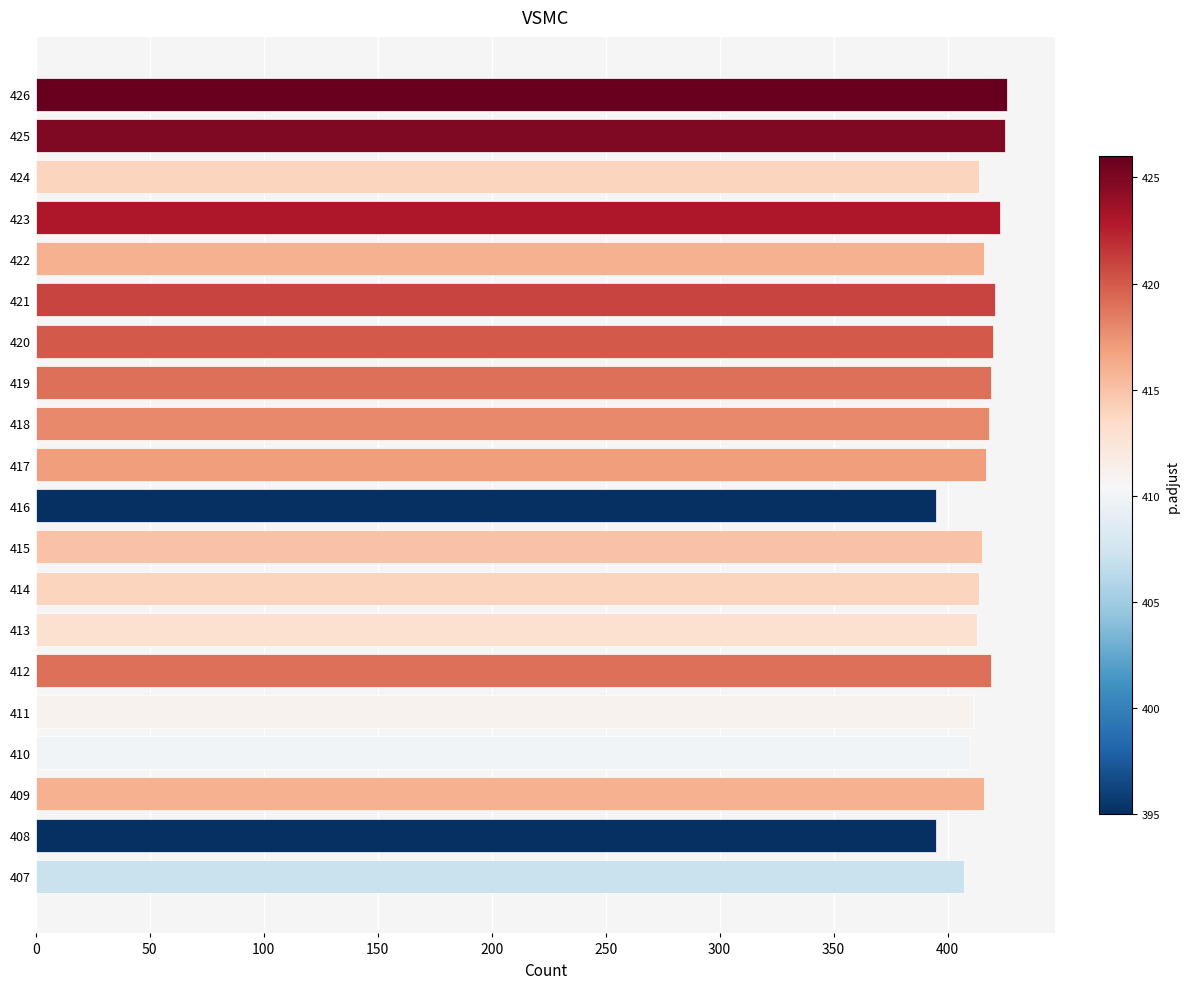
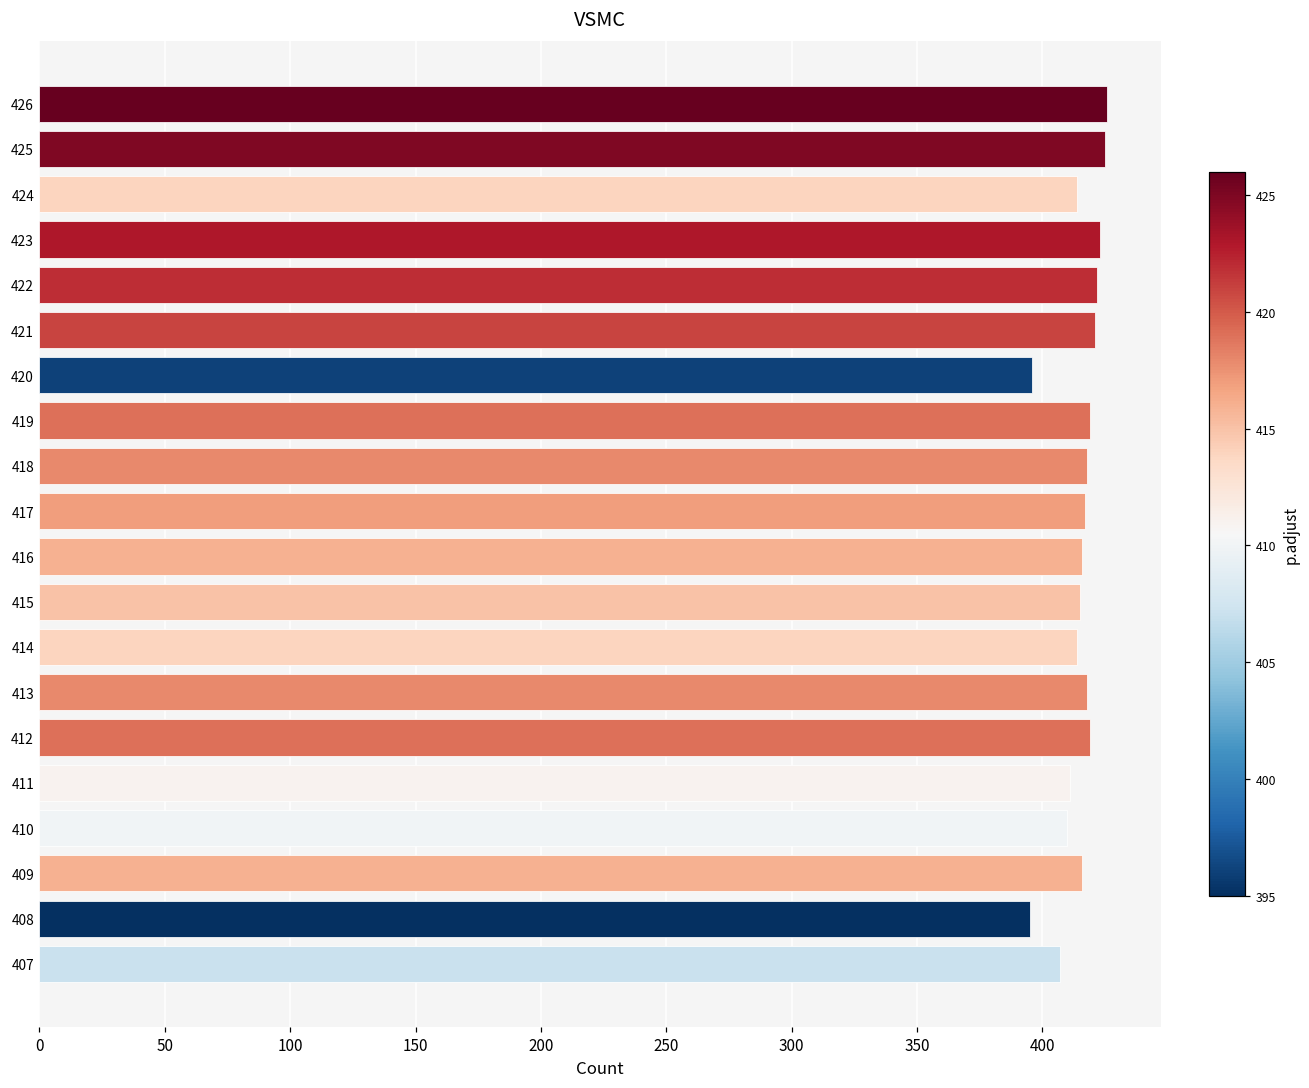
422: 416 -> 422
420: 420 -> 396
416: 395 -> 416
413: 413 -> 418
